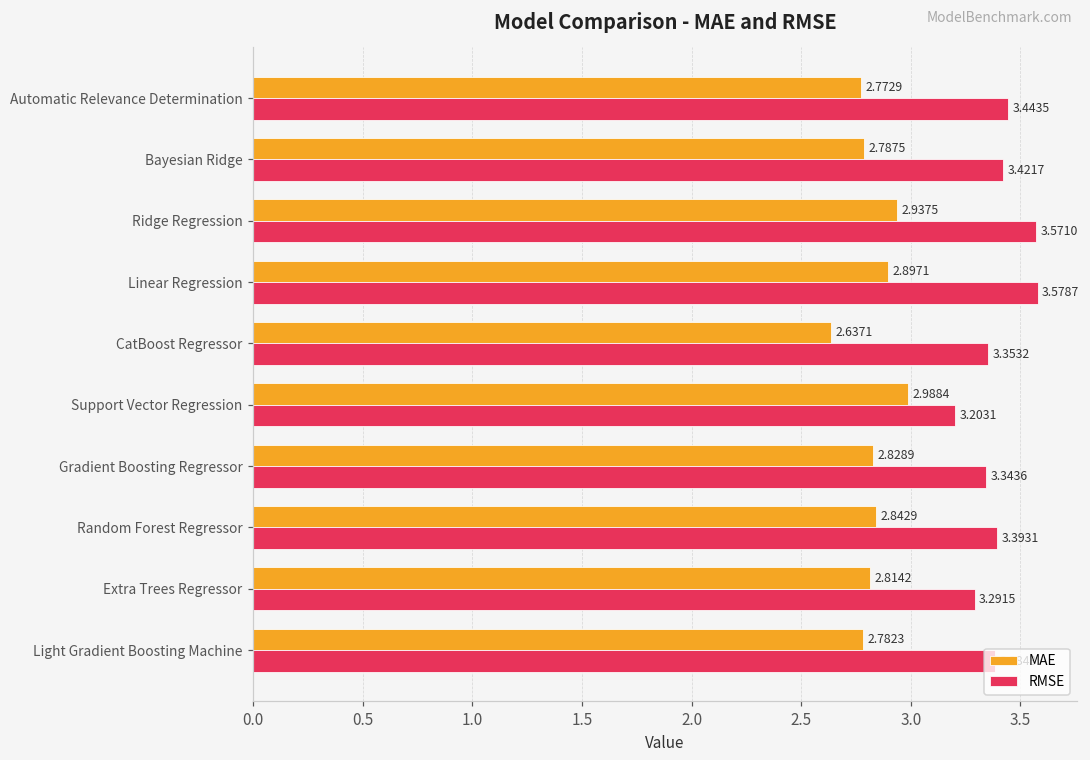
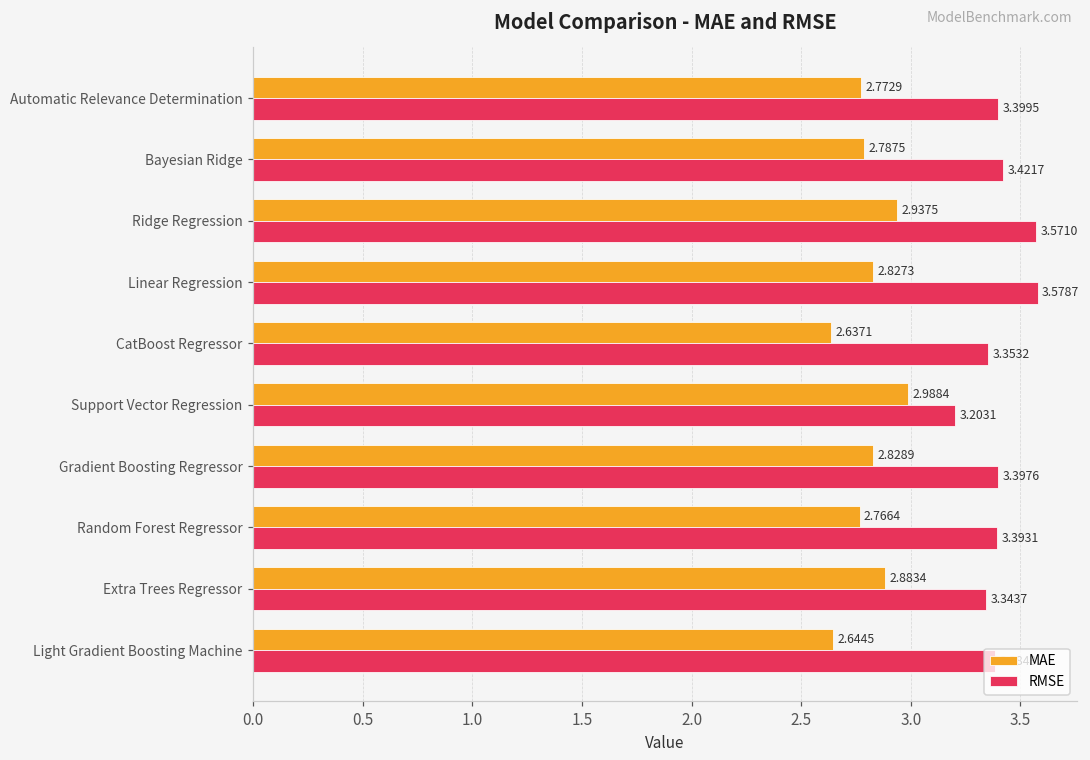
RMSE, Automatic Relevance Determination: 3.4435 -> 3.3995
MAE, Linear Regression: 2.8971 -> 2.8273
RMSE, Gradient Boosting Regressor: 3.3436 -> 3.3976
MAE, Random Forest Regressor: 2.8429 -> 2.7664
MAE, Extra Trees Regressor: 2.8142 -> 2.8834
RMSE, Extra Trees Regressor: 3.2915 -> 3.3437
MAE, Light Gradient Boosting Machine: 2.7823 -> 2.6445
